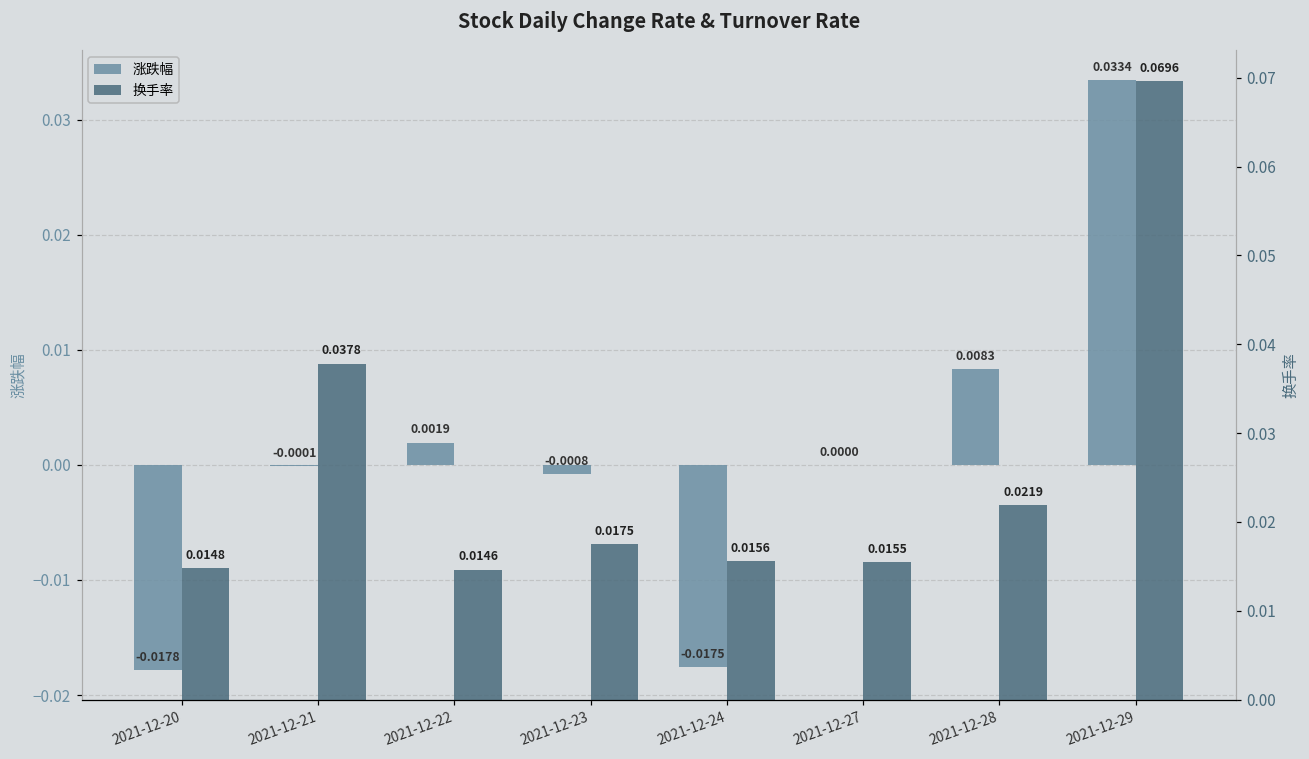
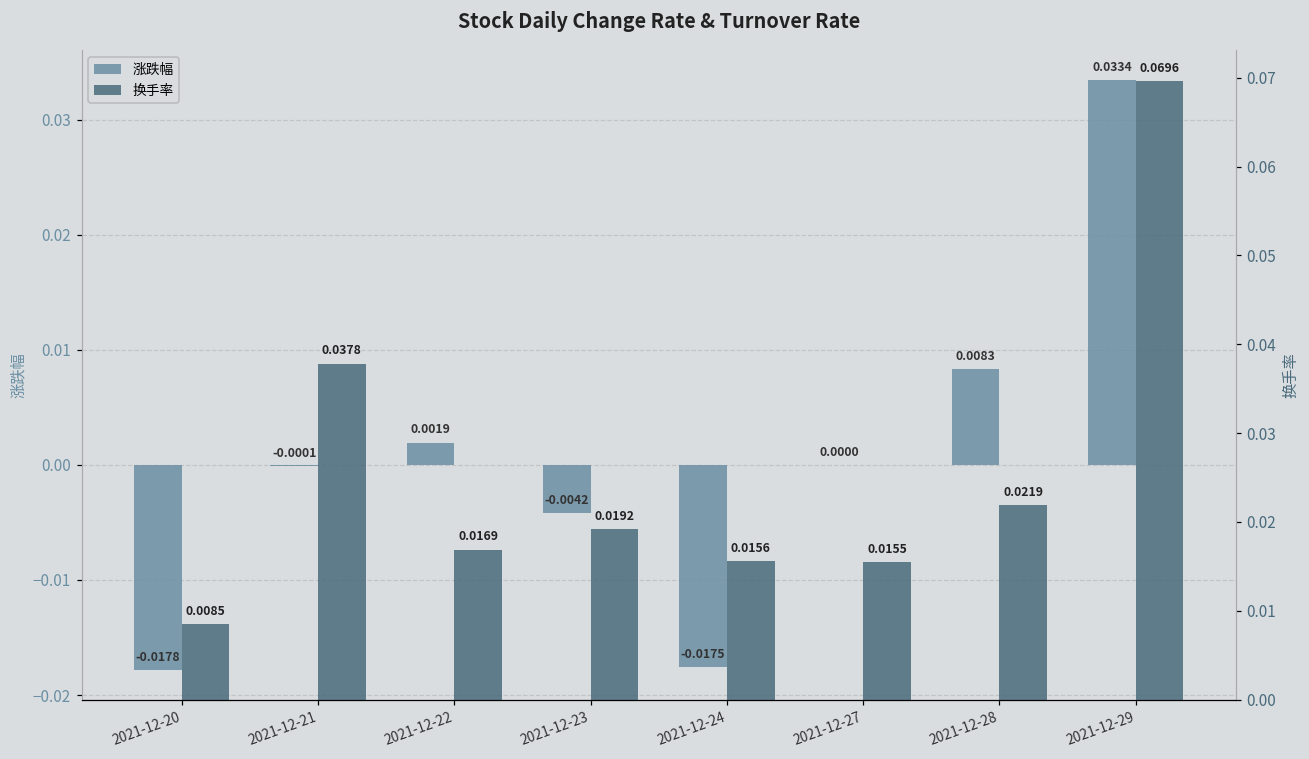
涨跌幅, 2021-12-23: -0.0008 -> -0.0042
换手率, 2021-12-20: 0.0148 -> 0.0085
换手率, 2021-12-22: 0.0146 -> 0.0169
换手率, 2021-12-23: 0.0175 -> 0.0192
